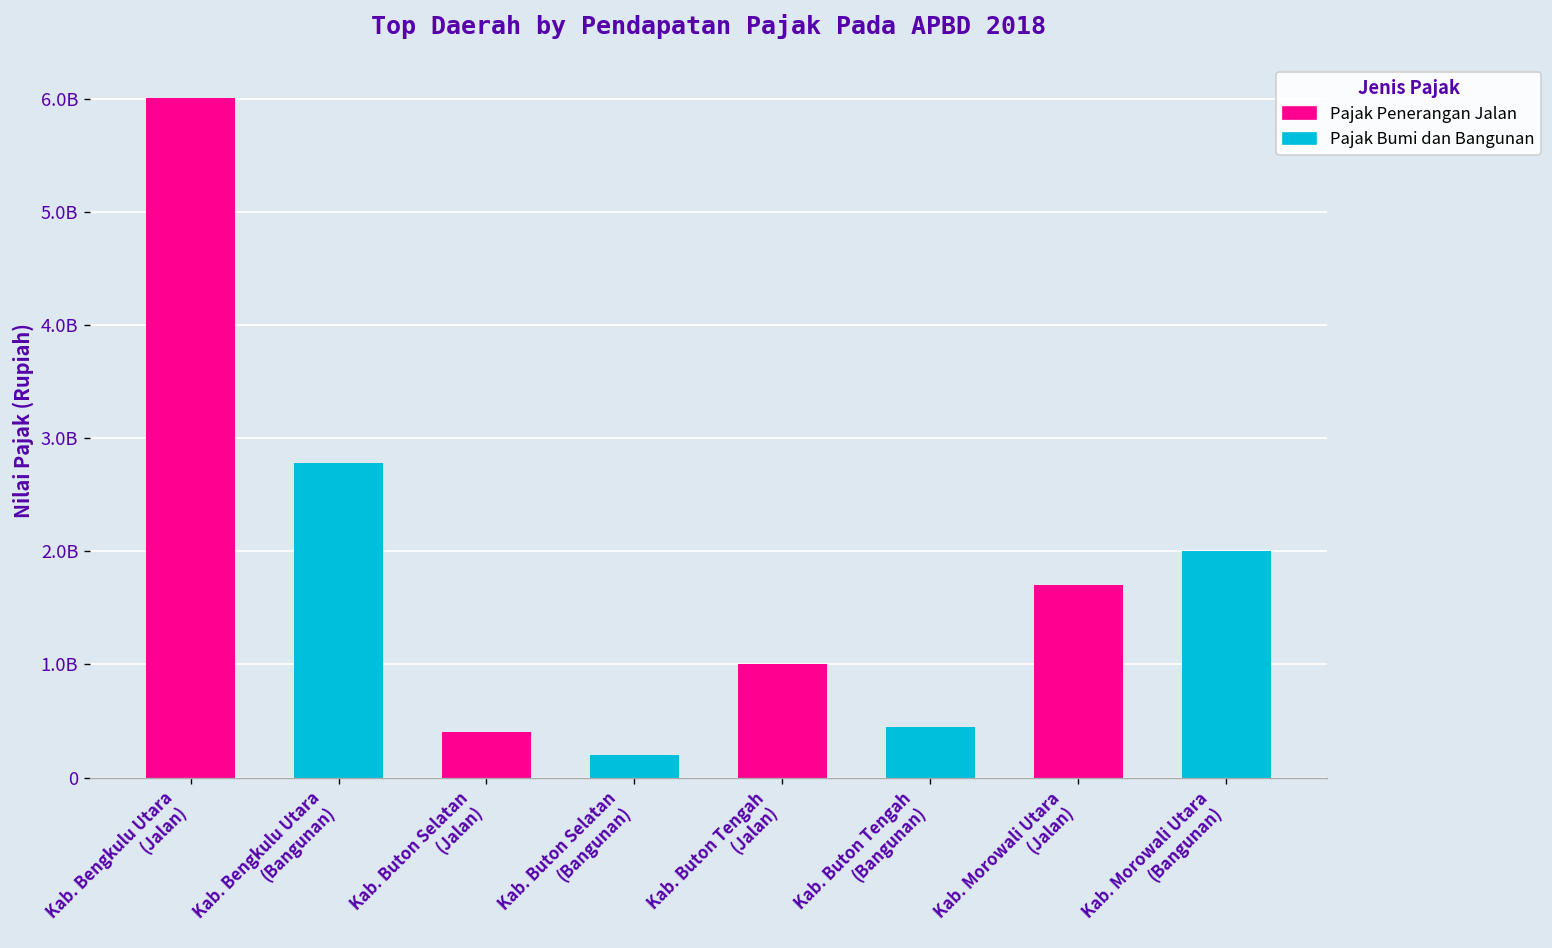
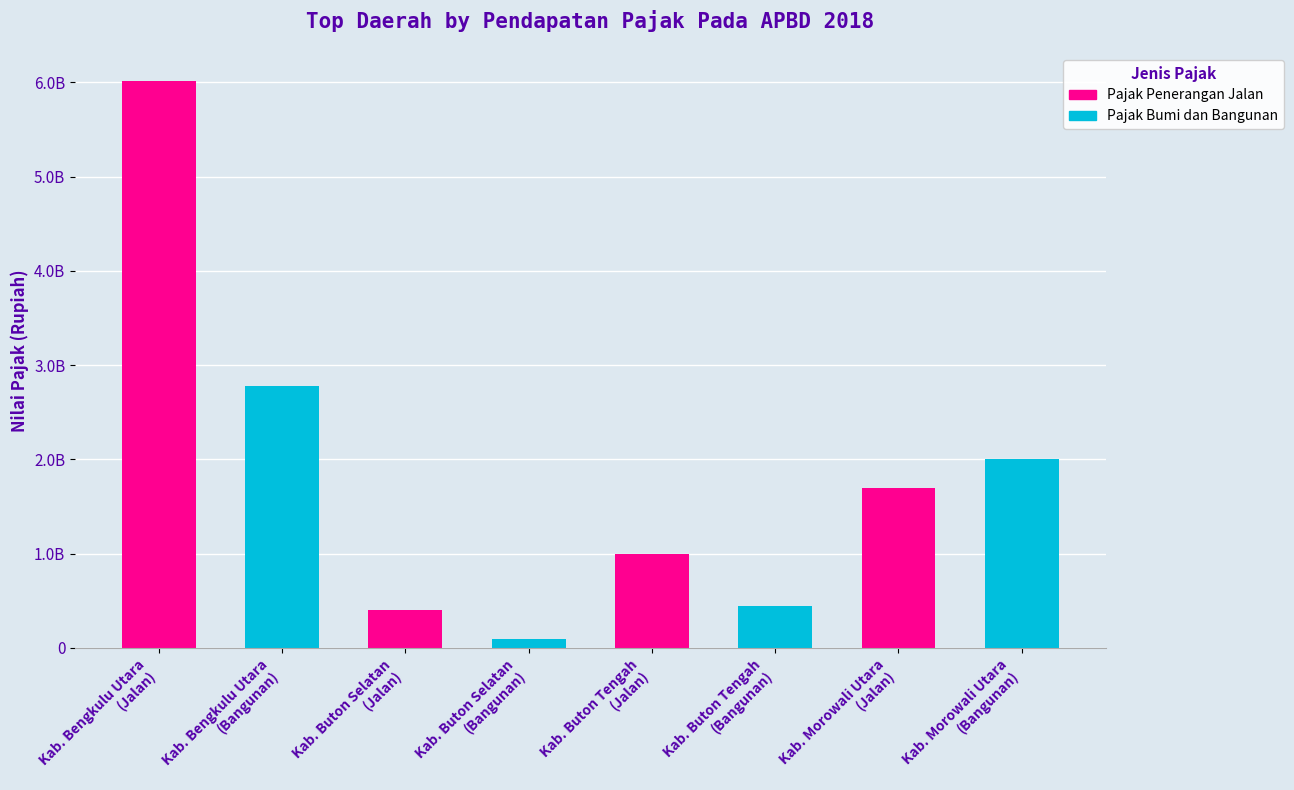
Pajak Bumi dan Bangunan, Kab. Buton Selatan (Bangunan): 200000000 -> 100000000
